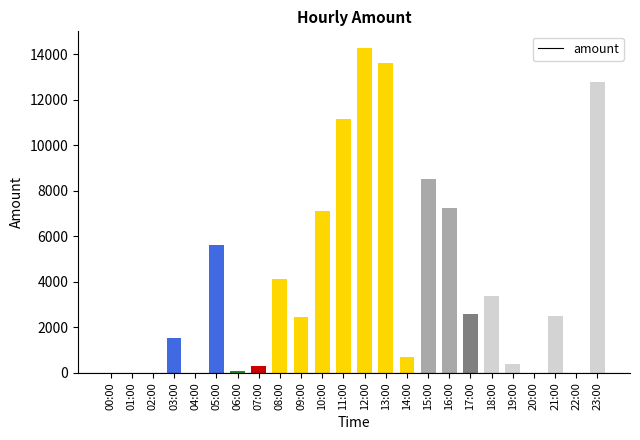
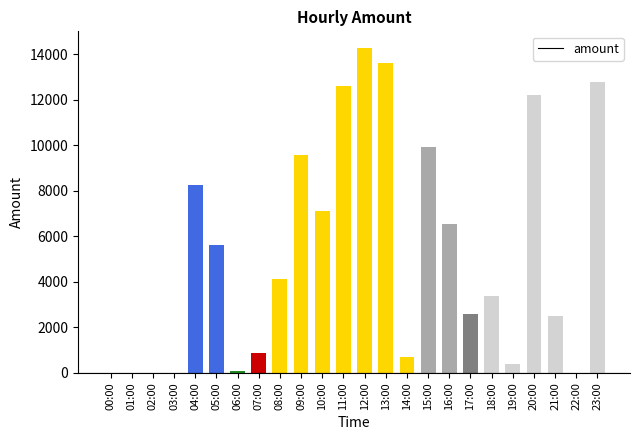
03:00: 1500 -> 0
04:00: 0 -> 8200
07:00: 300 -> 900
09:00: 2500 -> 9600
11:00: 11200 -> 12600
15:00: 8500 -> 9900
16:00: 7200 -> 6600
20:00: 0 -> 12200
